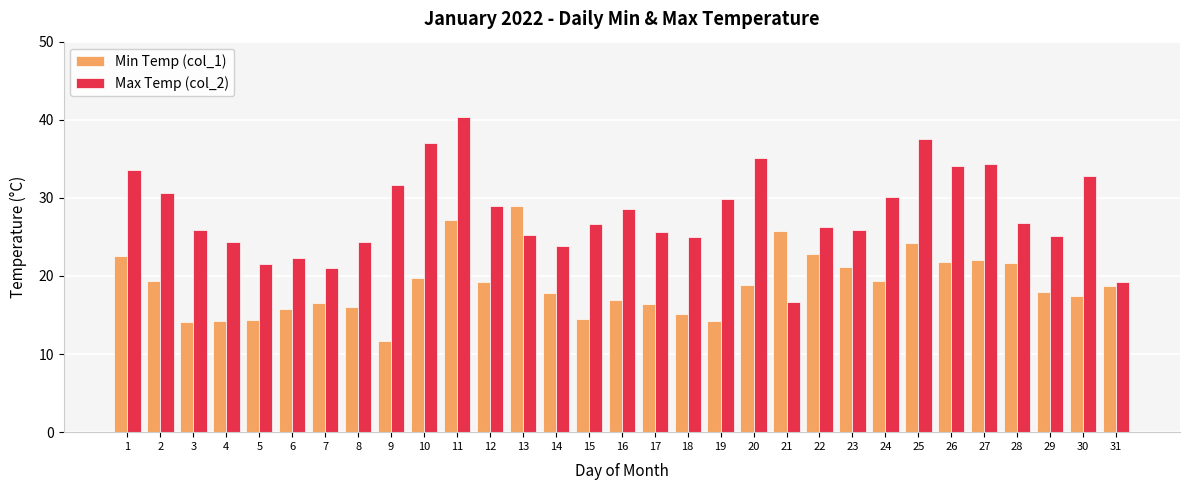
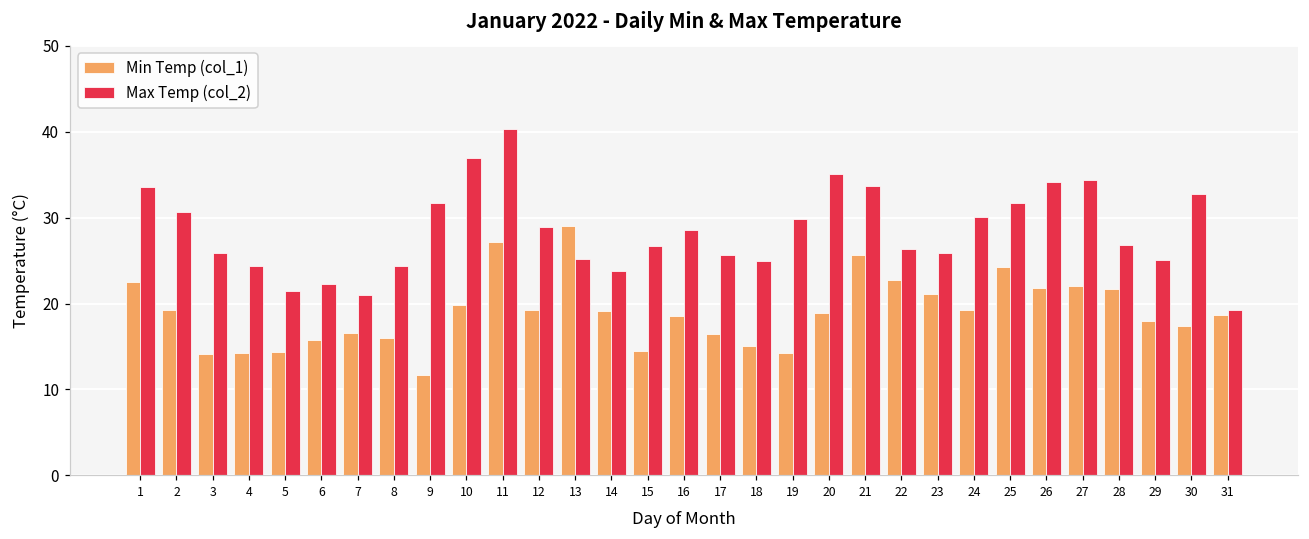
Min Temp (col_1), 14: 18 -> 19
Min Temp (col_1), 16: 17 -> 19
Max Temp (col_2), 21: 17 -> 34
Max Temp (col_2), 25: 38 -> 32
